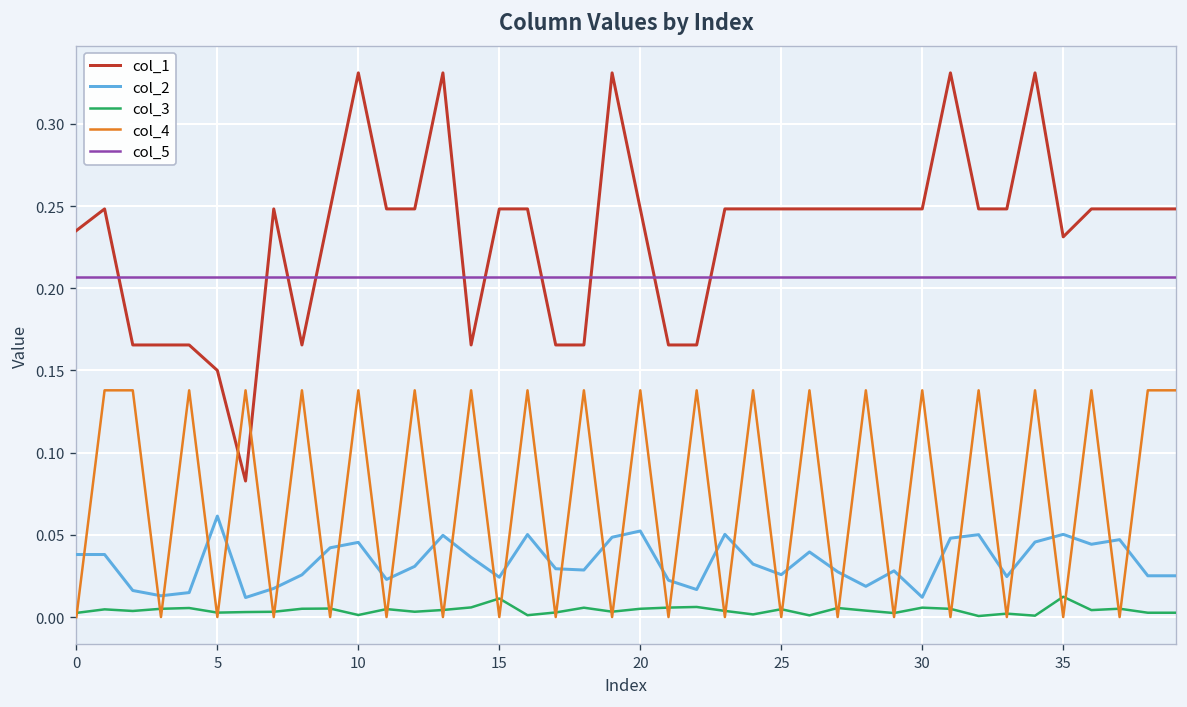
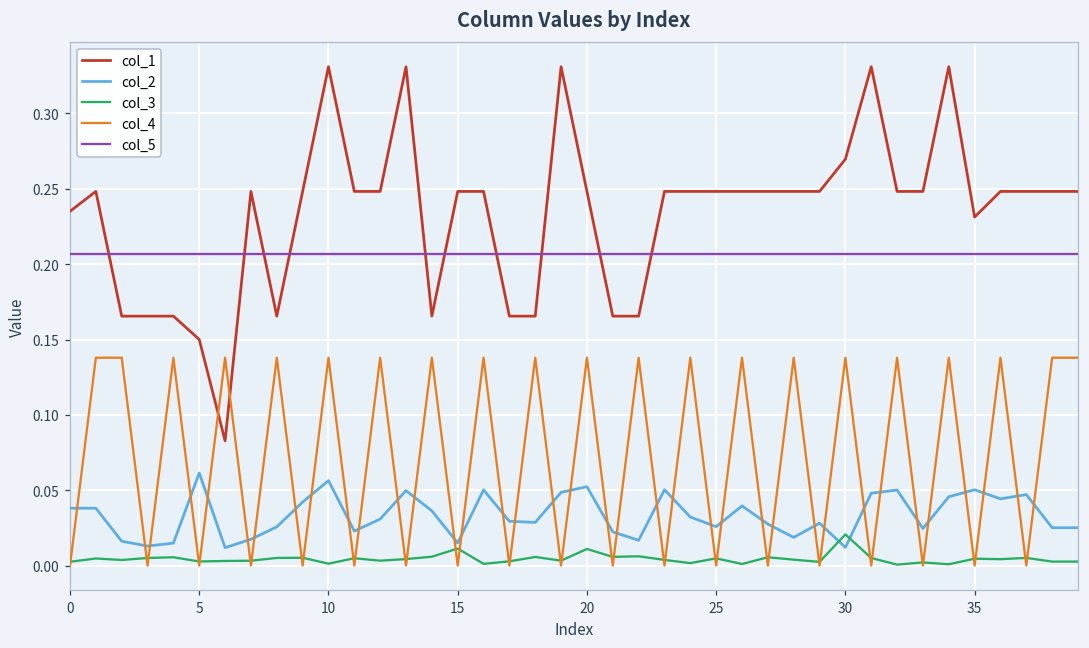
col_2, 10: 0.045 -> 0.056
col_2, 15: 0.024 -> 0.015
col_3, 20: 0.005 -> 0.011
col_1, 30: 0.248 -> 0.270
col_3, 30: 0.006 -> 0.021
col_3, 35: 0.012 -> 0.005
